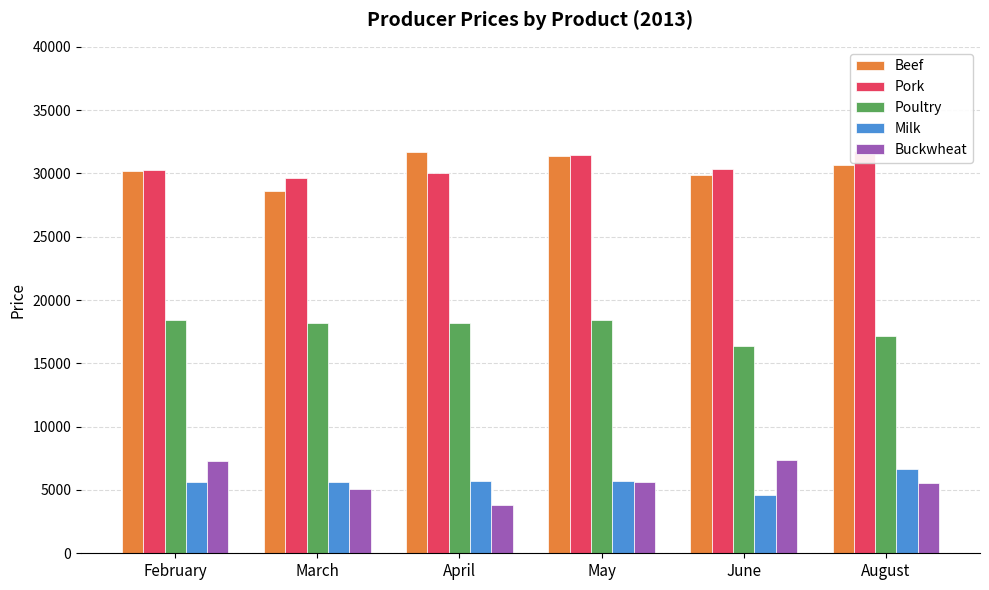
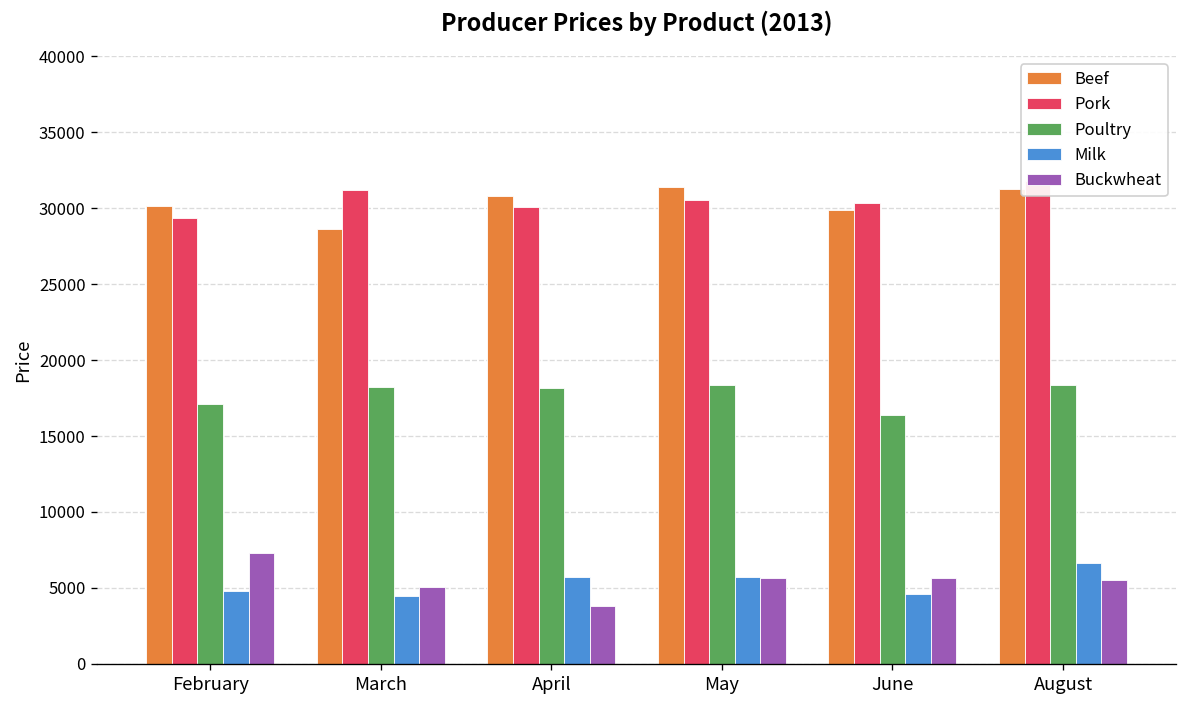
Pork, February: 30300 -> 29300
Poultry, February: 18500 -> 17100
Milk, February: 5600 -> 4800
Pork, March: 29700 -> 31200
Milk, March: 5600 -> 4500
Beef, April: 31700 -> 30800
Pork, May: 31500 -> 30500
Buckwheat, June: 7400 -> 5600
Beef, August: 30700 -> 31300
Poultry, August: 17200 -> 18300
